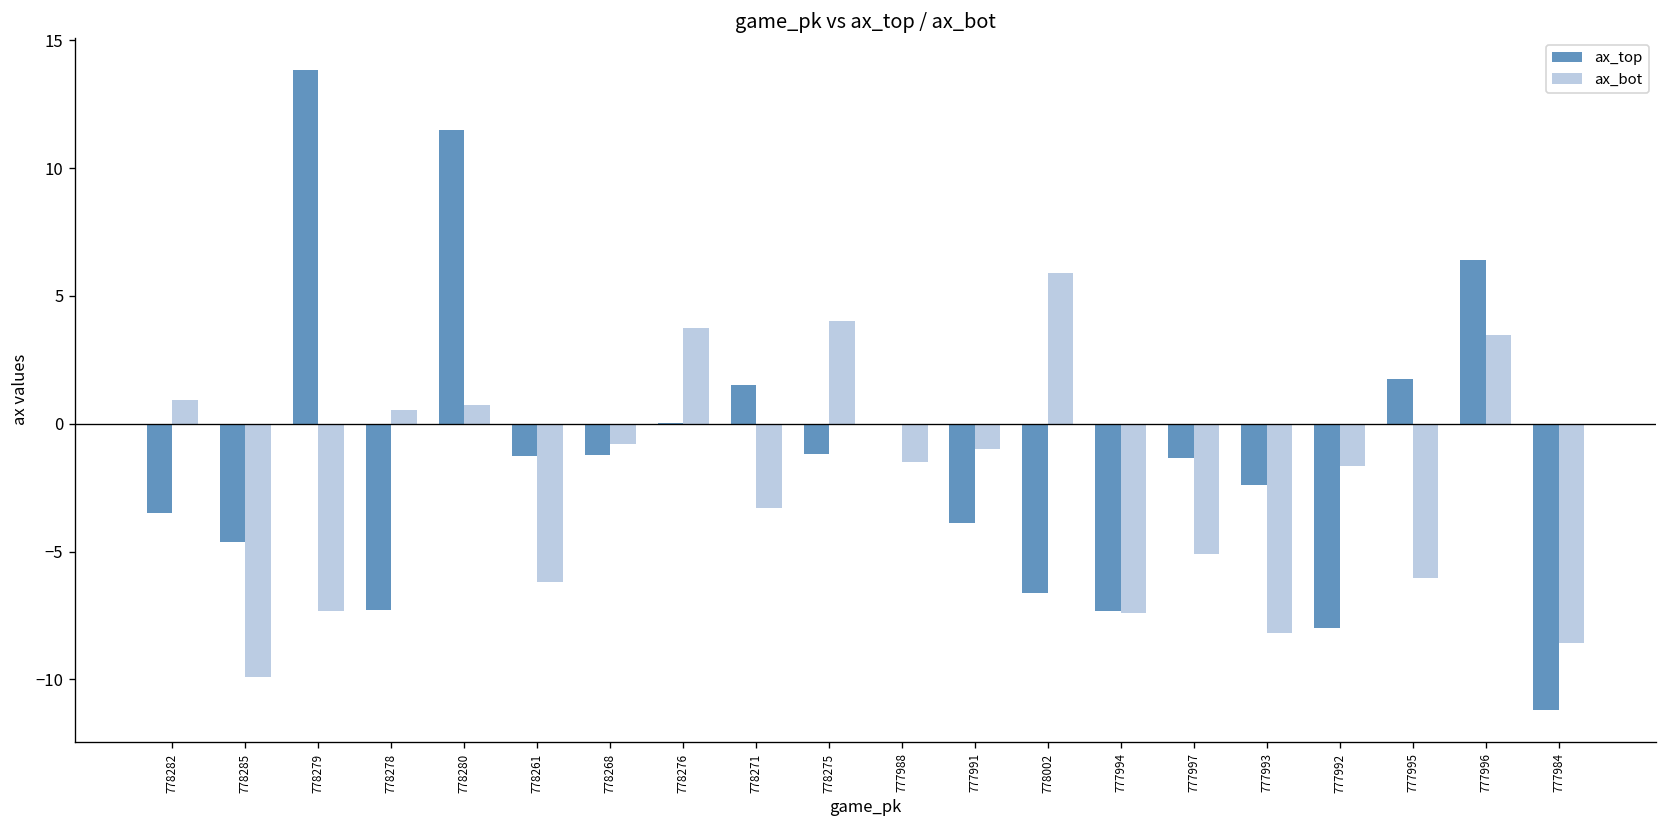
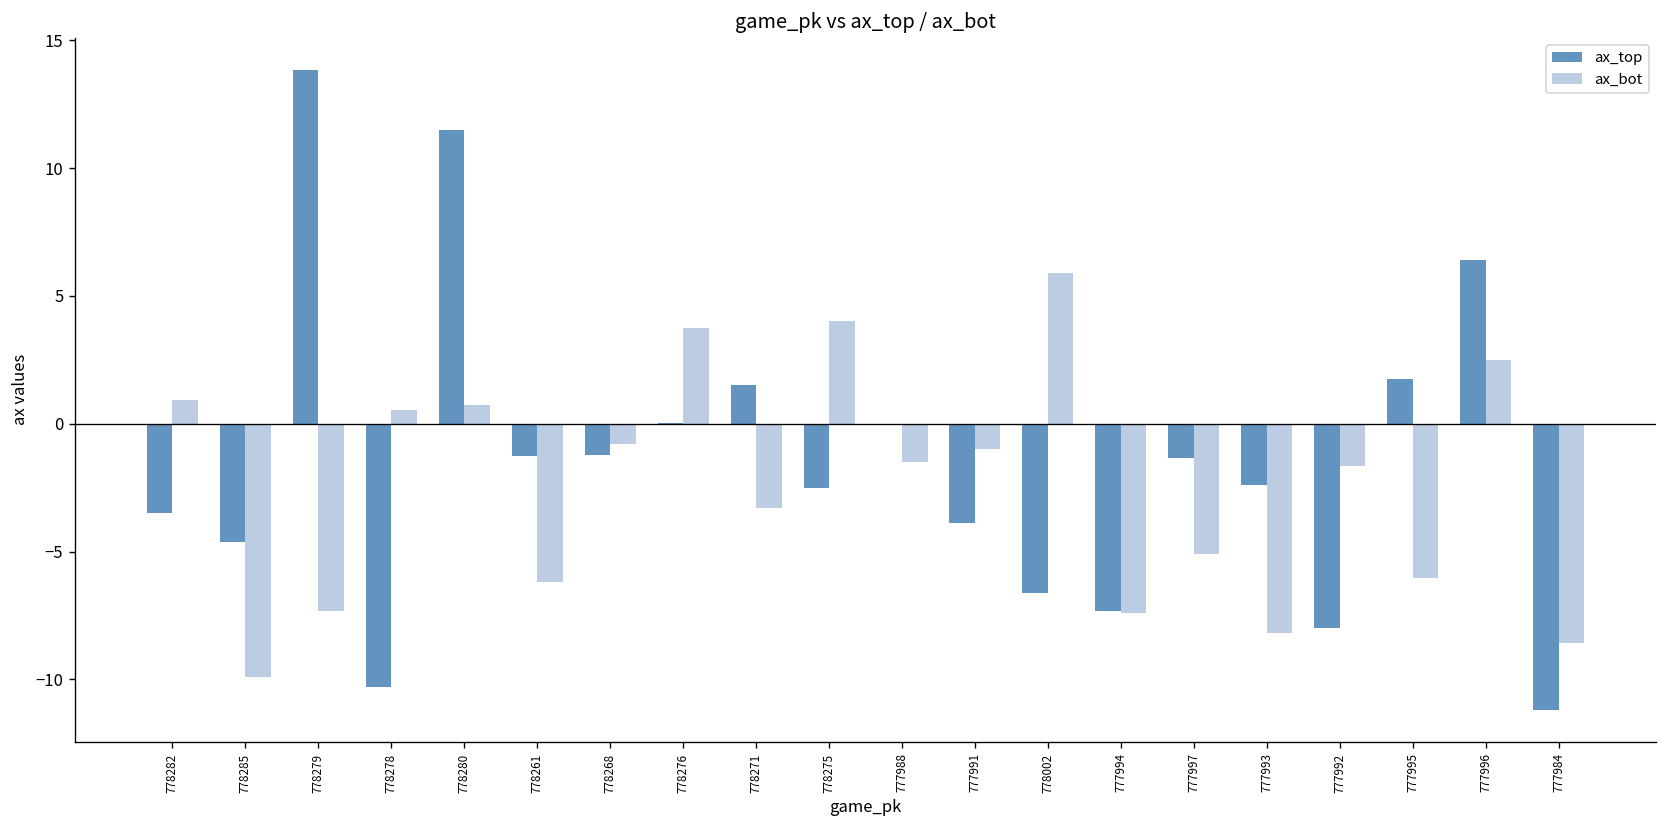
ax_top, 778278: -7.3 -> -10.3
ax_top, 778275: -1.2 -> -2.5
ax_bot, 777996: 3.5 -> 2.5
